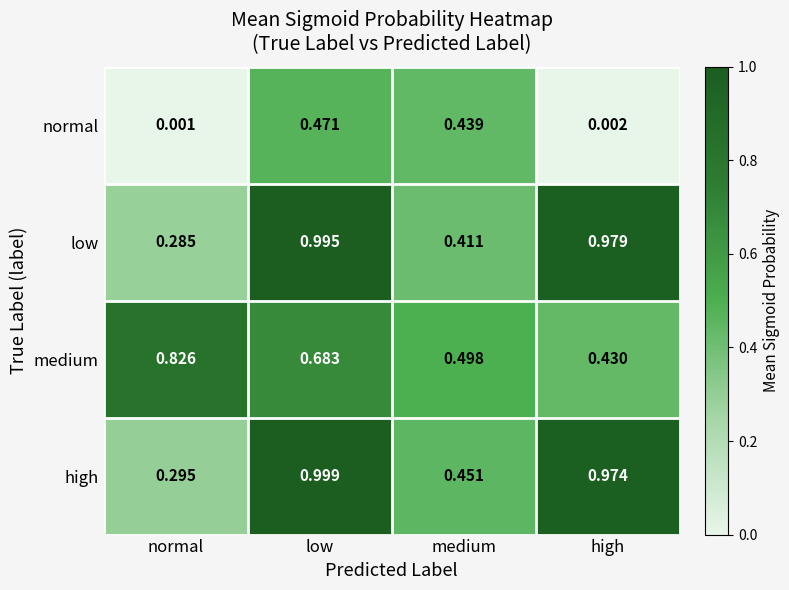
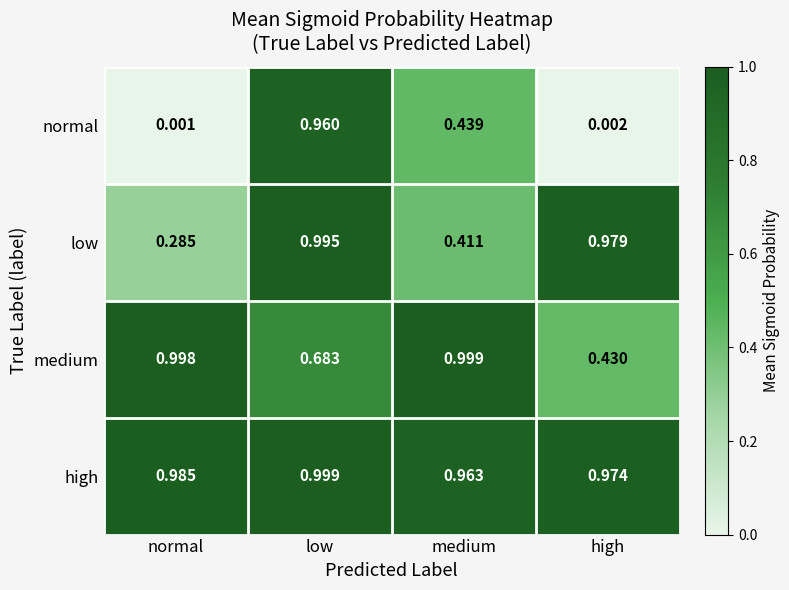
normal, low: 0.471 -> 0.960
medium, normal: 0.826 -> 0.998
medium, medium: 0.498 -> 0.999
high, normal: 0.295 -> 0.985
high, medium: 0.451 -> 0.963
